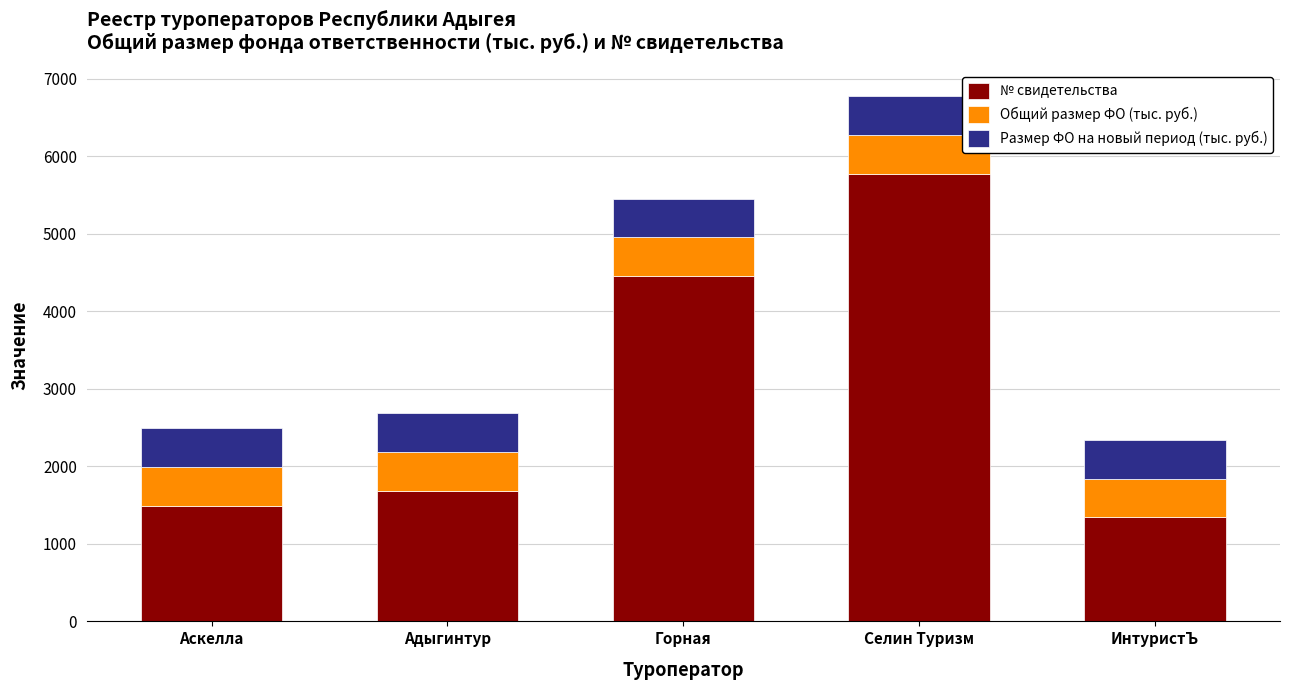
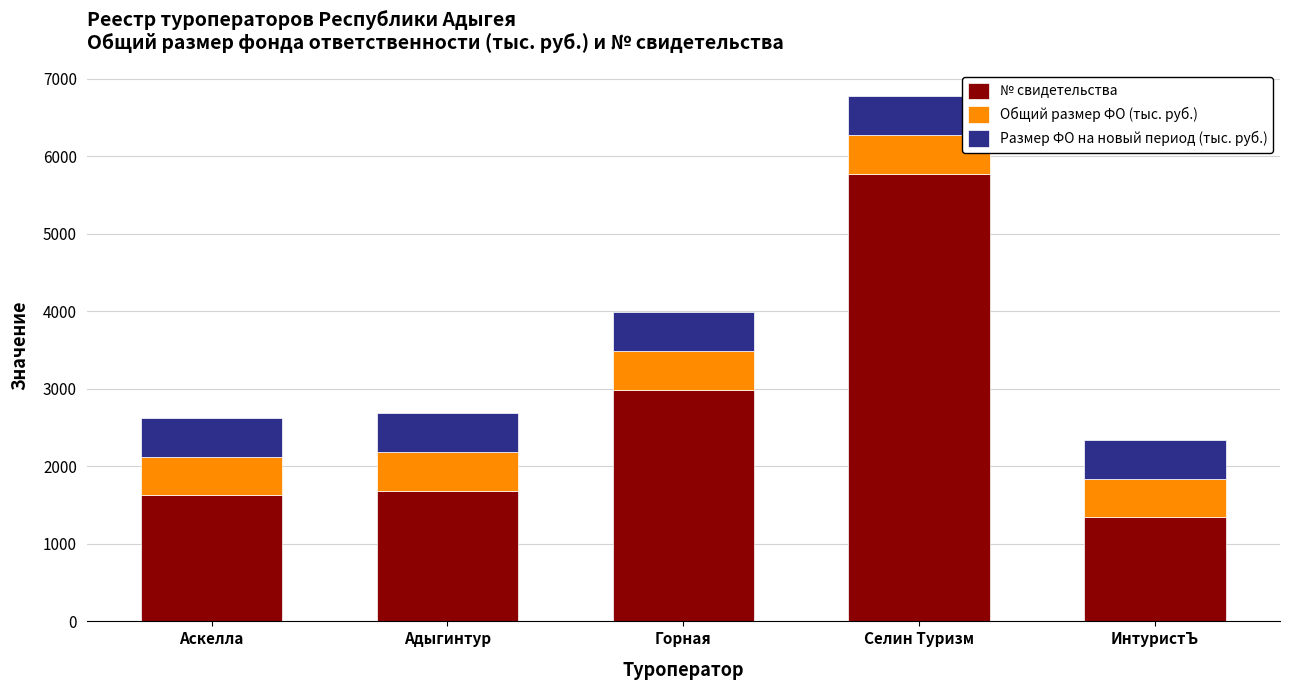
№ свидетельства, Аскелла: 1500 -> 1600
№ свидетельства, Горная: 4500 -> 3000
